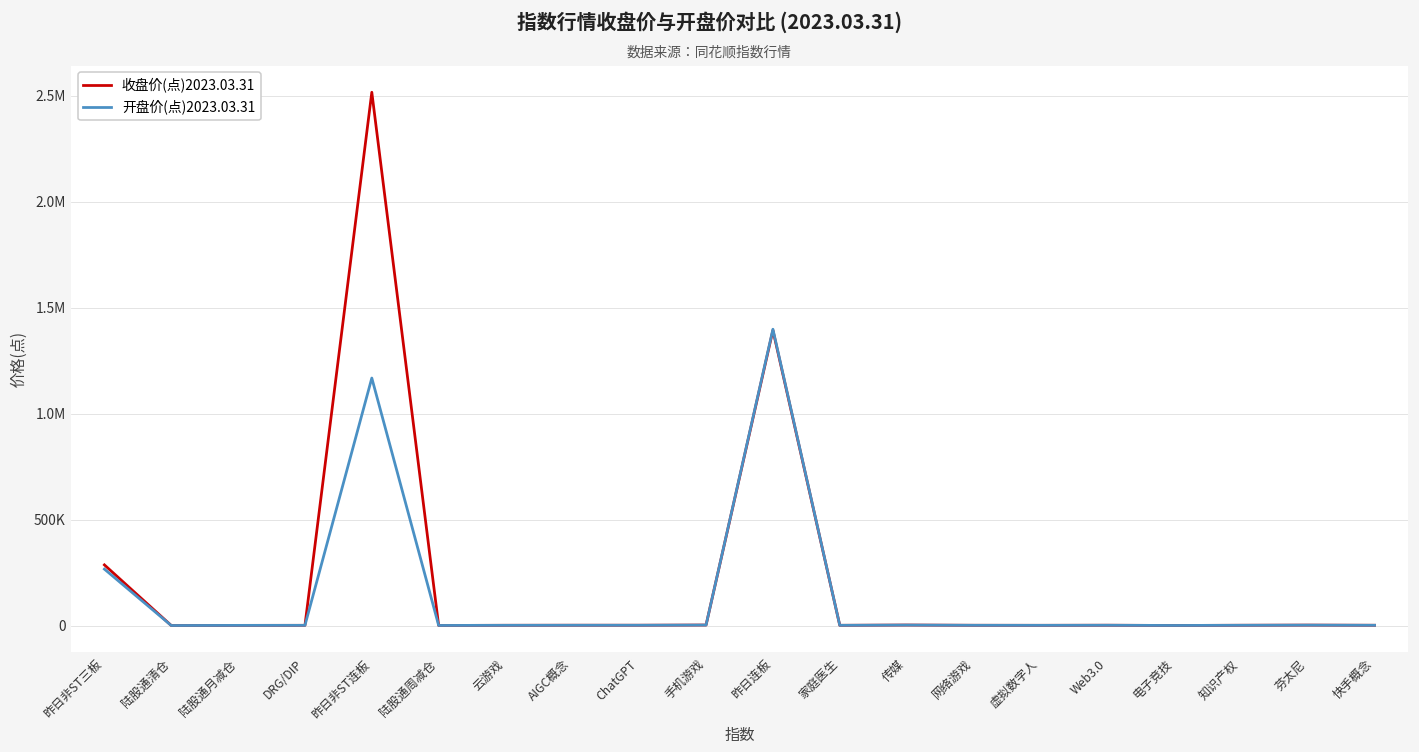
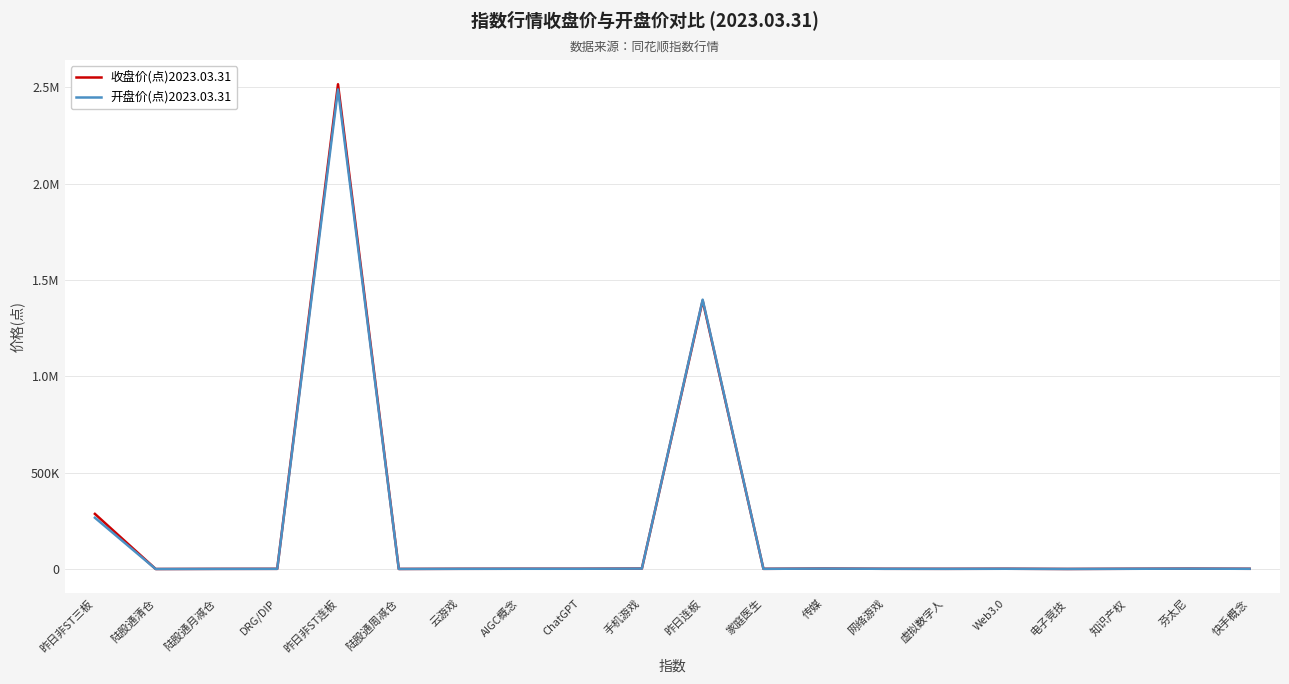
开盘价(点)2023.03.31, 昨日非ST连板: 1170000 -> 2490000
